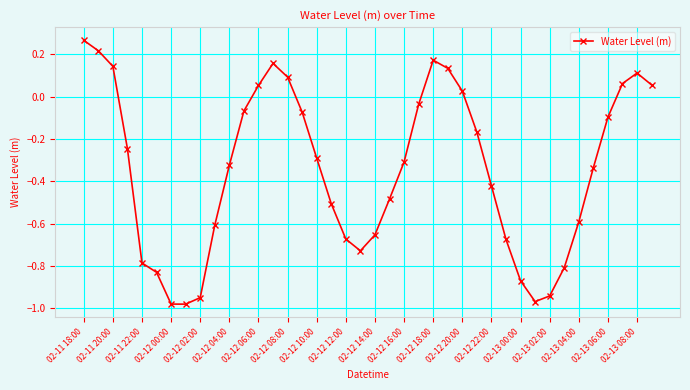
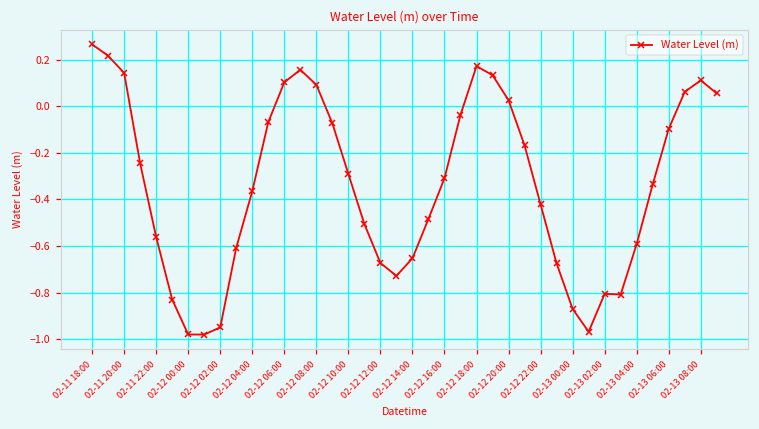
02-11 22:00: -0.79 -> -0.56
02-12 04:00: -0.32 -> -0.36
02-12 06:00: 0.05 -> 0.10
02-13 02:00: -0.94 -> -0.81
